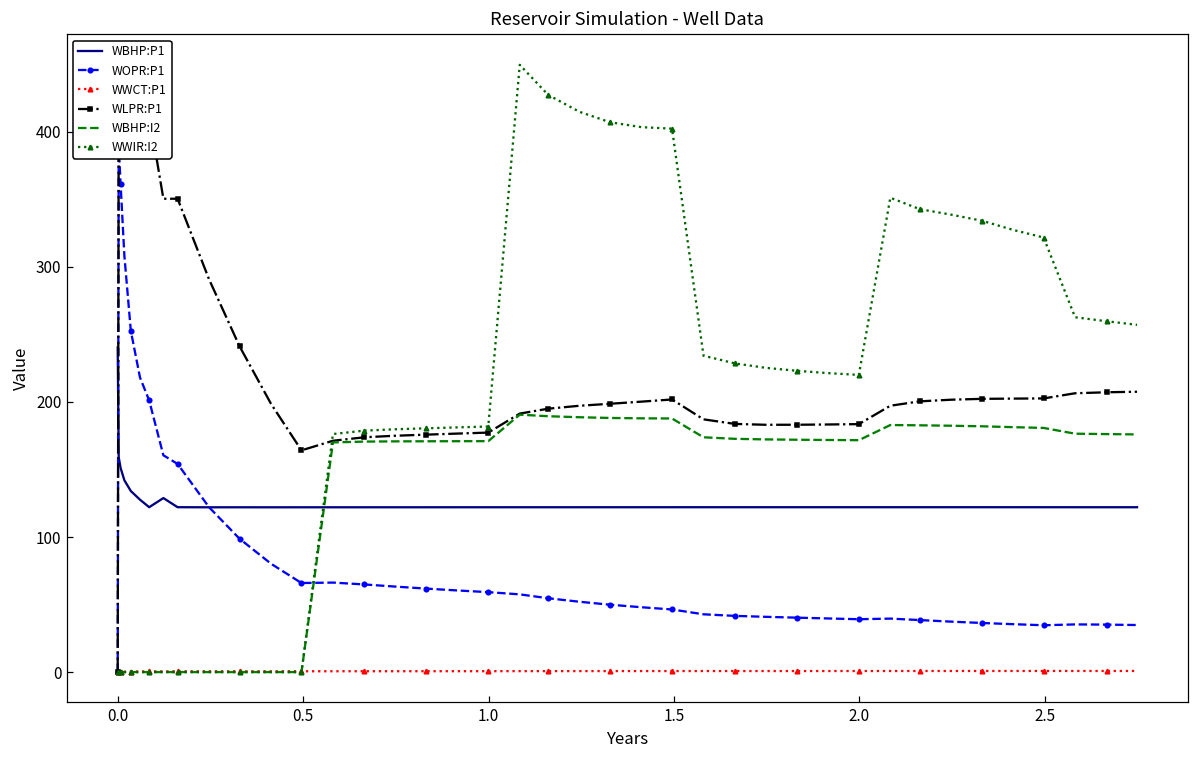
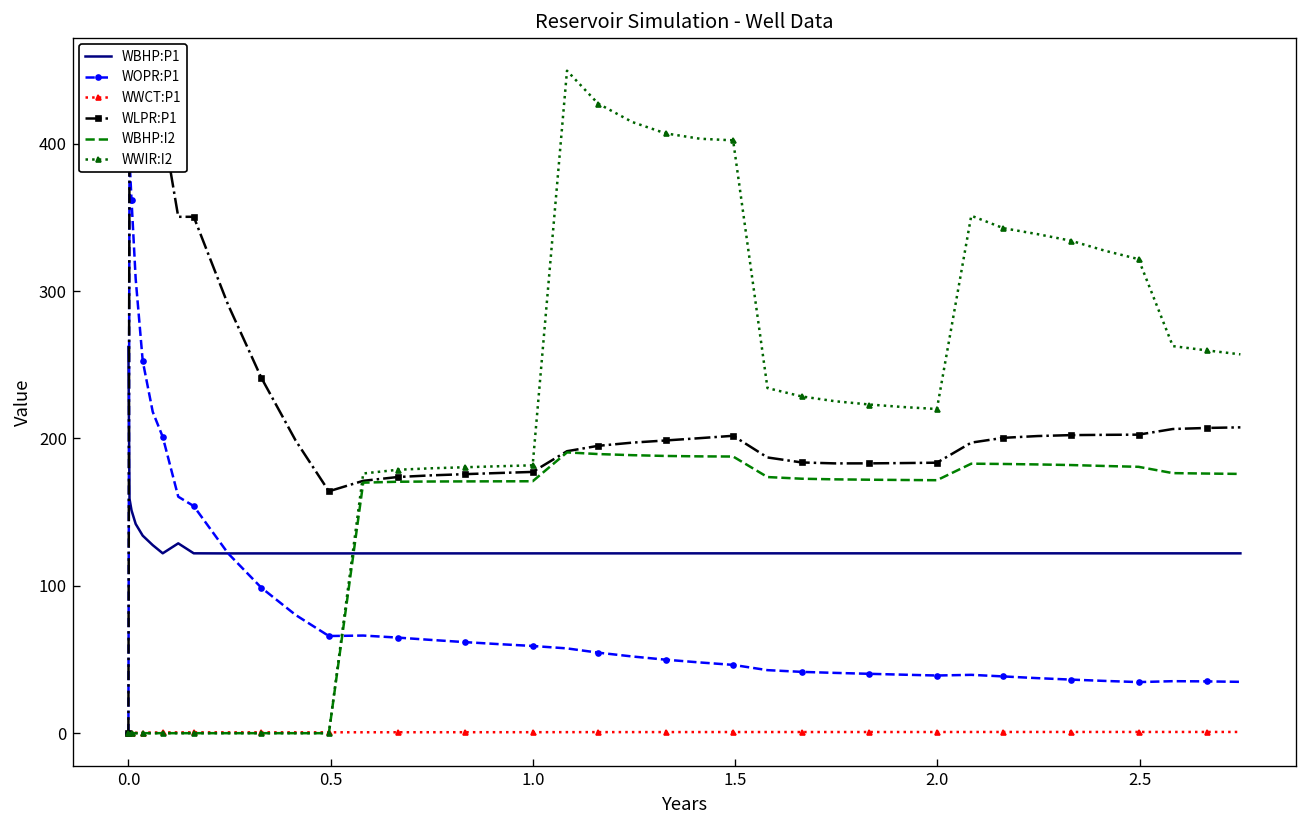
WBHP:P1, 0.0: 240 -> 262
